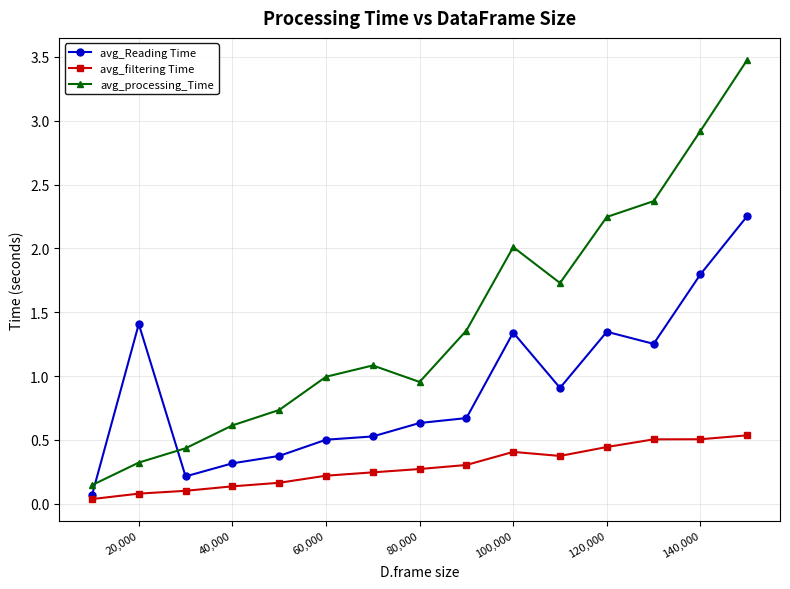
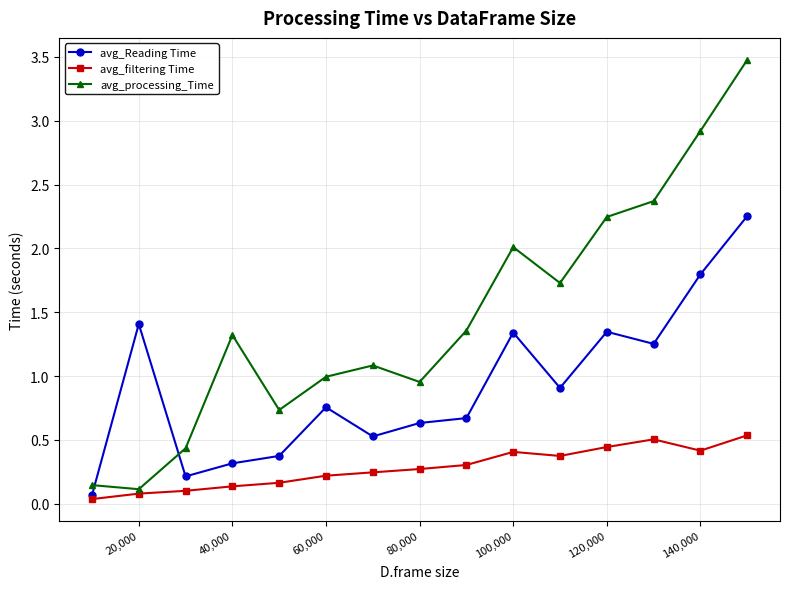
avg_processing_Time, 20,000: 0.32 -> 0.11
avg_processing_Time, 40,000: 0.61 -> 1.32
avg_Reading Time, 60,000: 0.50 -> 0.76
avg_filtering Time, 140,000: 0.51 -> 0.42
